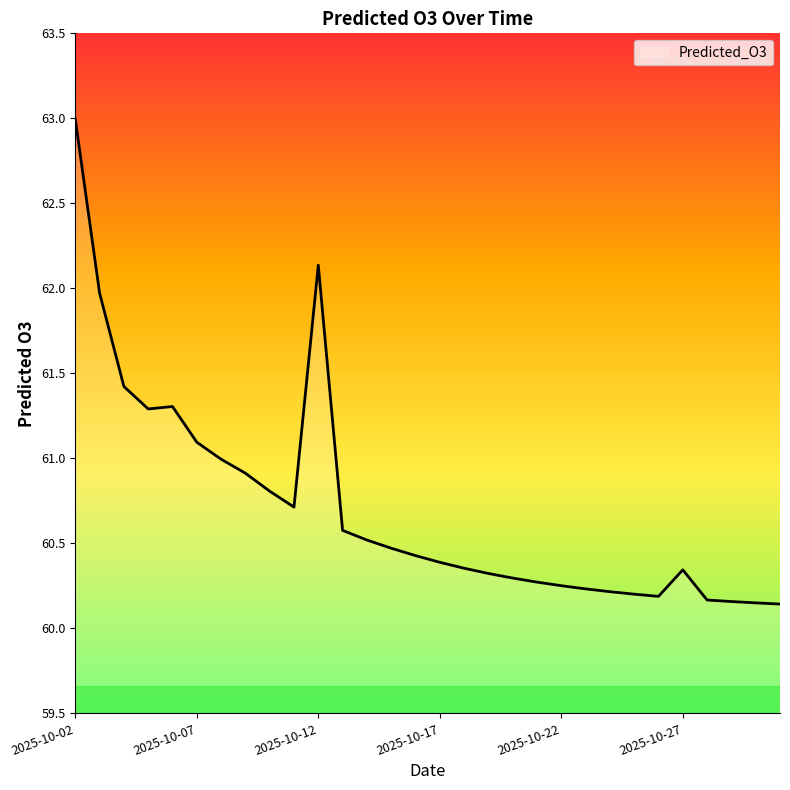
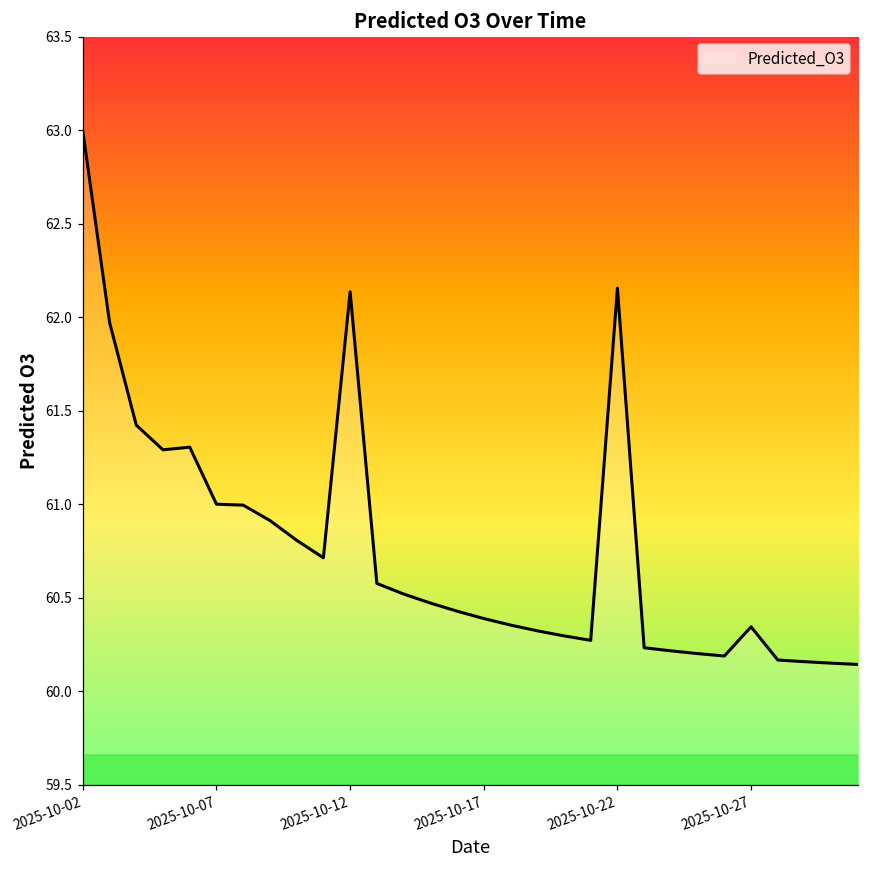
2025-10-07: 61.09 -> 61.00
2025-10-22: 60.25 -> 62.16
